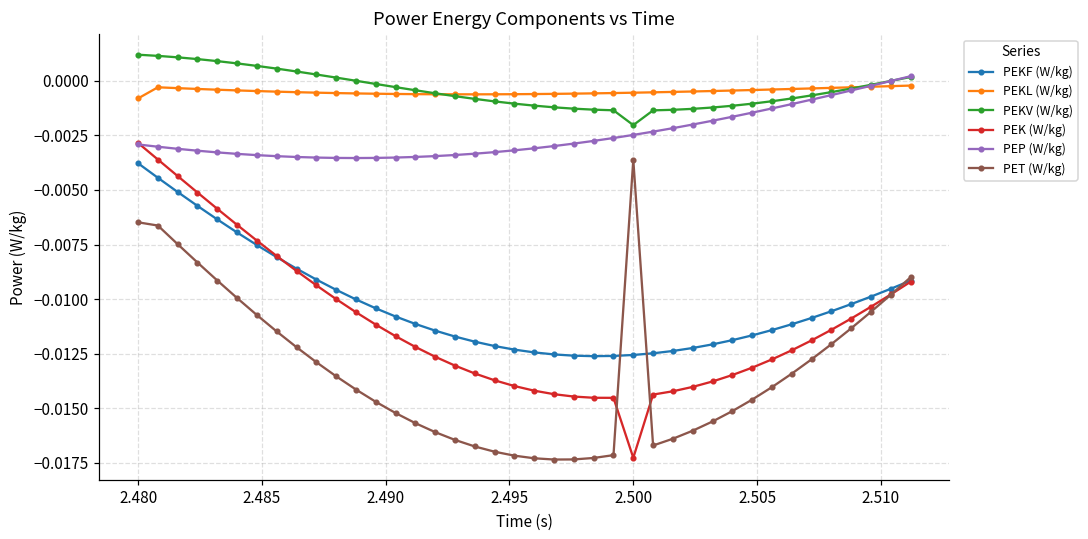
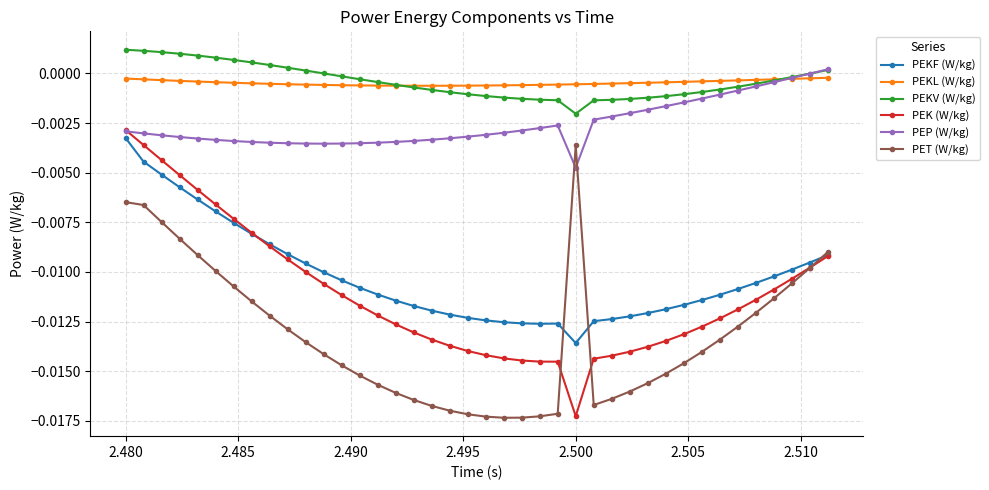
PEKF (W/kg), 2.480: -0.0038 -> -0.0033
PEKL (W/kg), 2.480: -0.0008 -> -0.0003
PEKF (W/kg), 2.500: -0.0126 -> -0.0136
PEP (W/kg), 2.500: -0.0025 -> -0.0048
